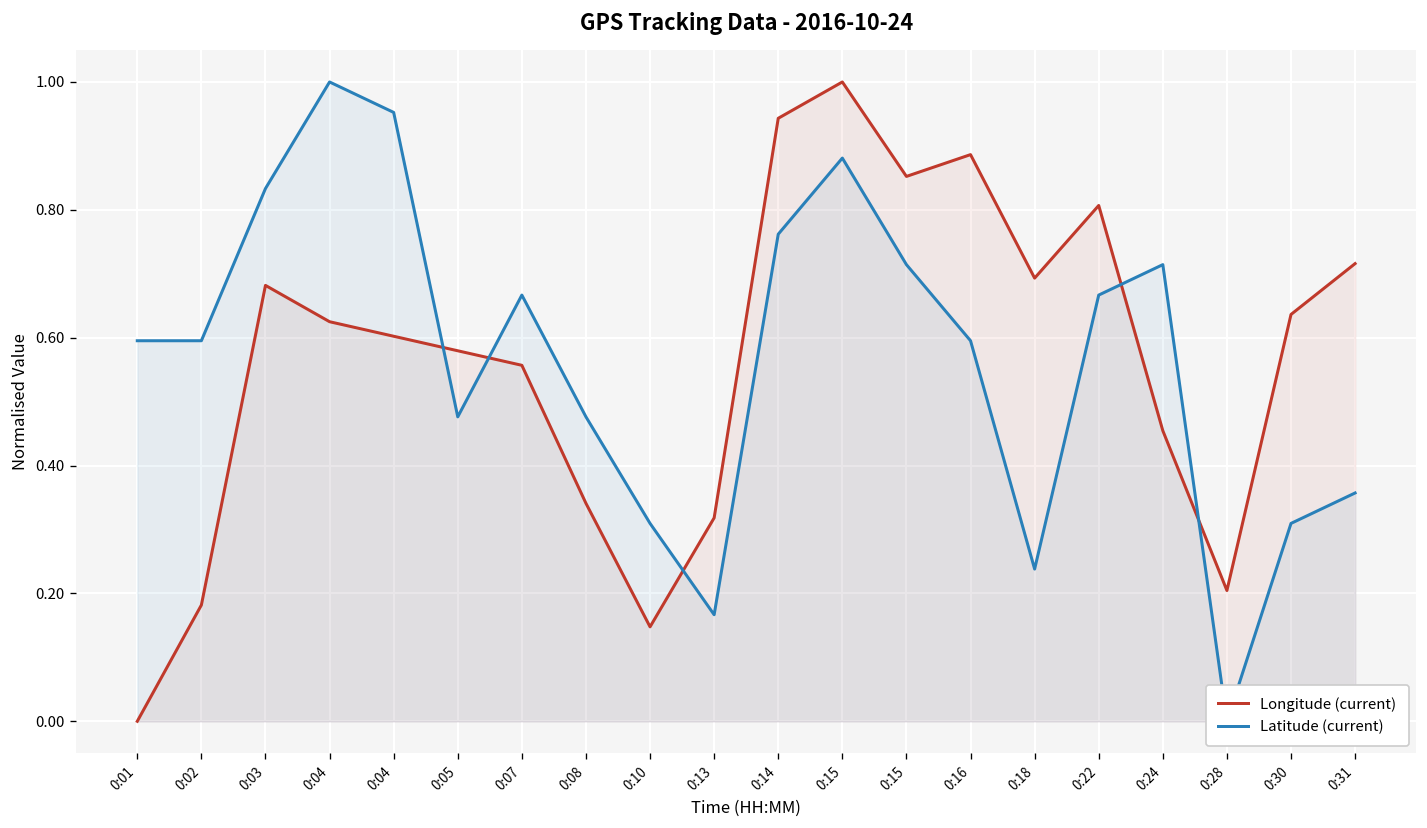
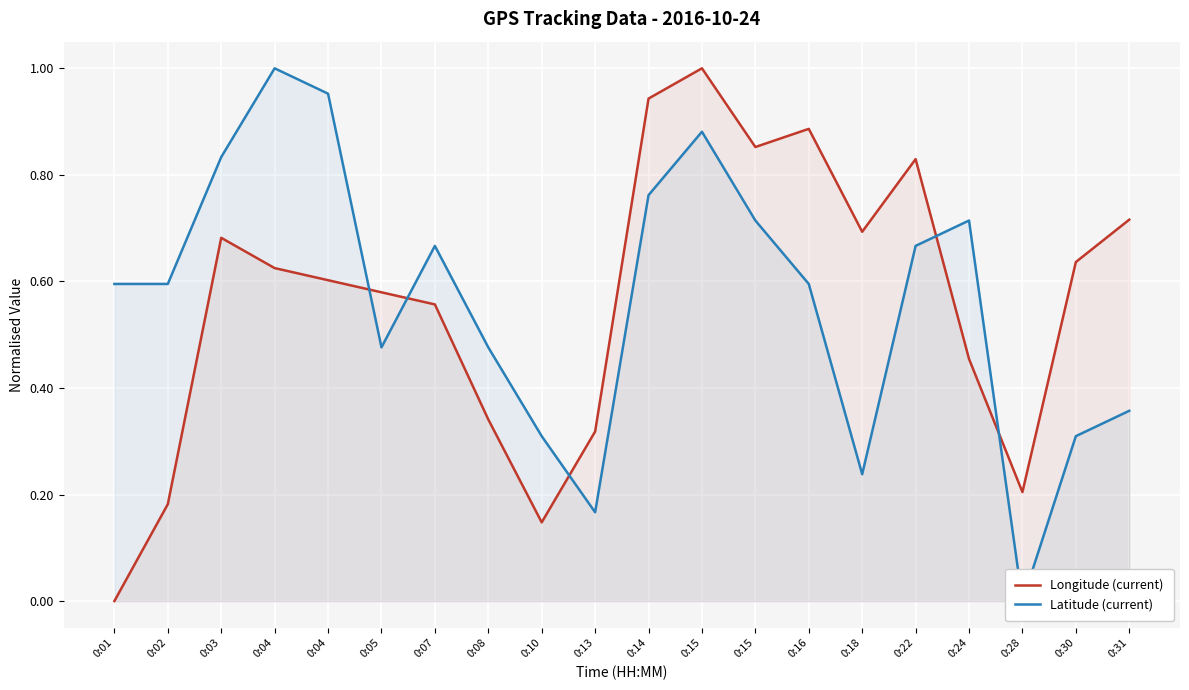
Longitude (current), 0:22: 0.81 -> 0.83
